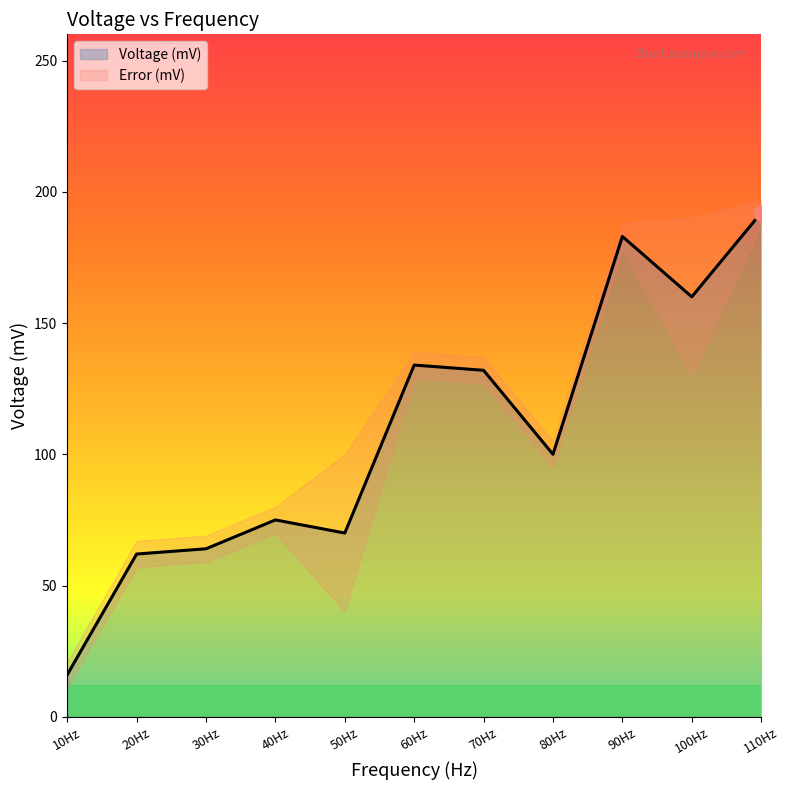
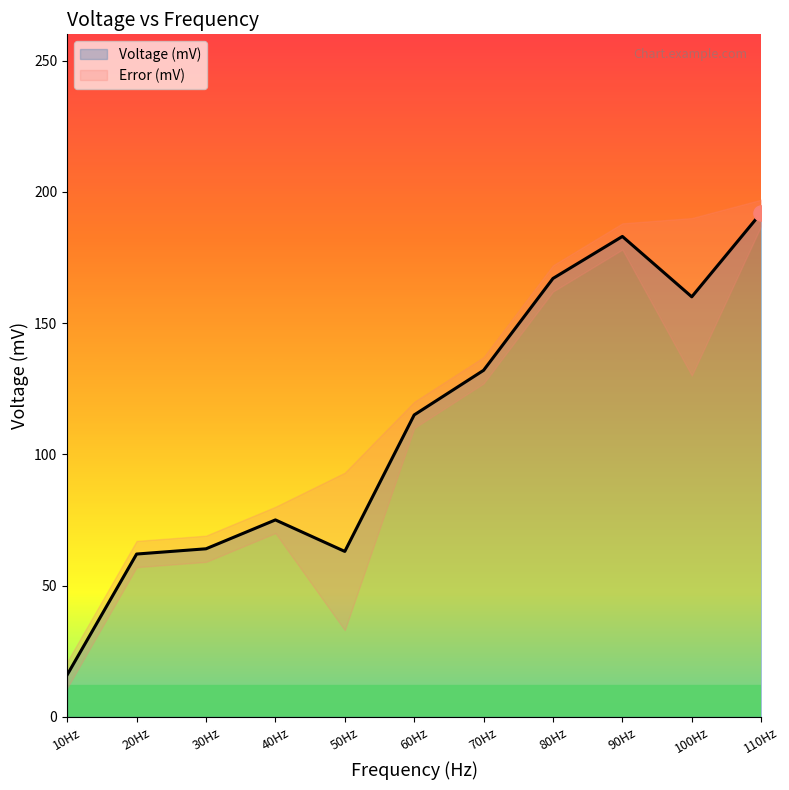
Voltage (mV), 50Hz: 70 -> 63
Voltage (mV), 60Hz: 134 -> 115
Voltage (mV), 80Hz: 100 -> 167
